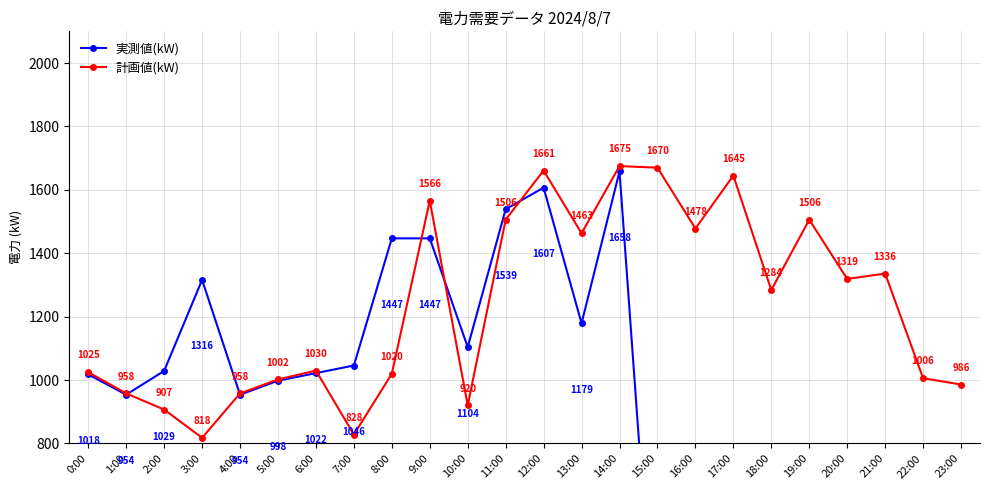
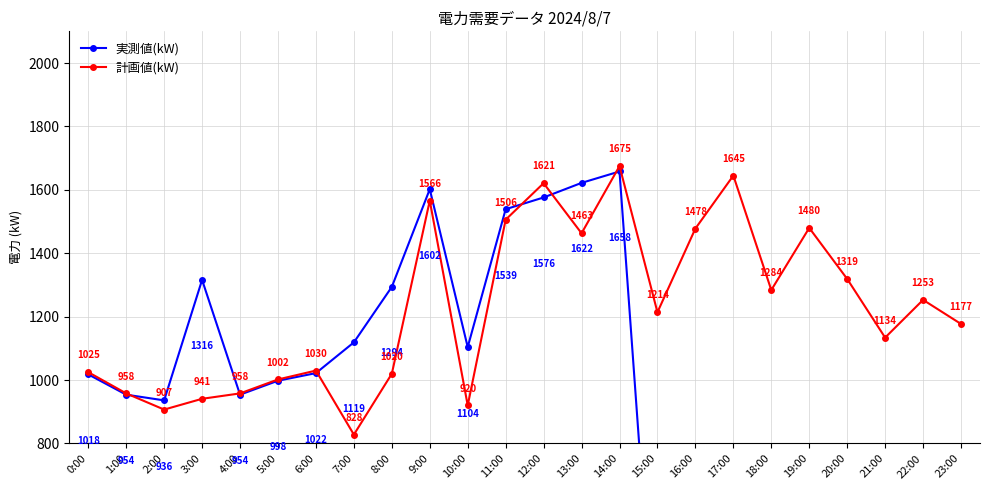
実測値(kW), 2:00: 1029 -> 936
計画値(kW), 3:00: 818 -> 941
実測値(kW), 7:00: 1046 -> 1119
実測値(kW), 8:00: 1447 -> 1294
実測値(kW), 9:00: 1447 -> 1602
実測値(kW), 12:00: 1607 -> 1576
計画値(kW), 12:00: 1661 -> 1621
実測値(kW), 13:00: 1179 -> 1622
計画値(kW), 15:00: 1670 -> 1214
計画値(kW), 19:00: 1506 -> 1480
計画値(kW), 21:00: 1336 -> 1134
計画値(kW), 22:00: 1006 -> 1253
計画値(kW), 23:00: 986 -> 1177
